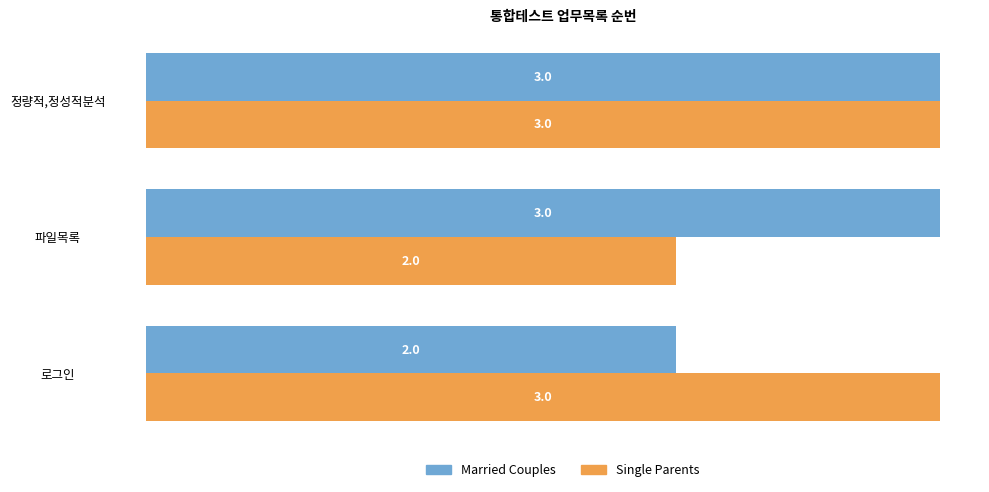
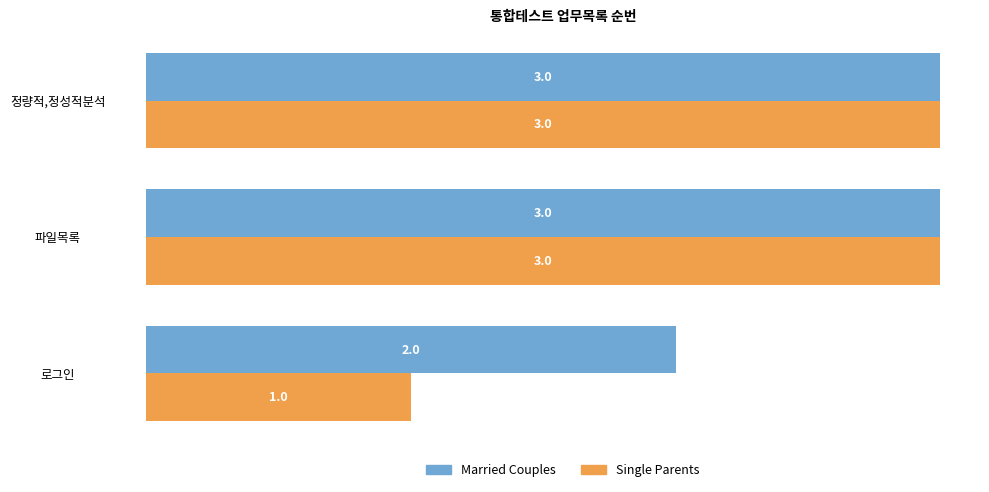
Single Parents, 파일목록: 2.0 -> 3.0
Single Parents, 로그인: 3.0 -> 1.0
